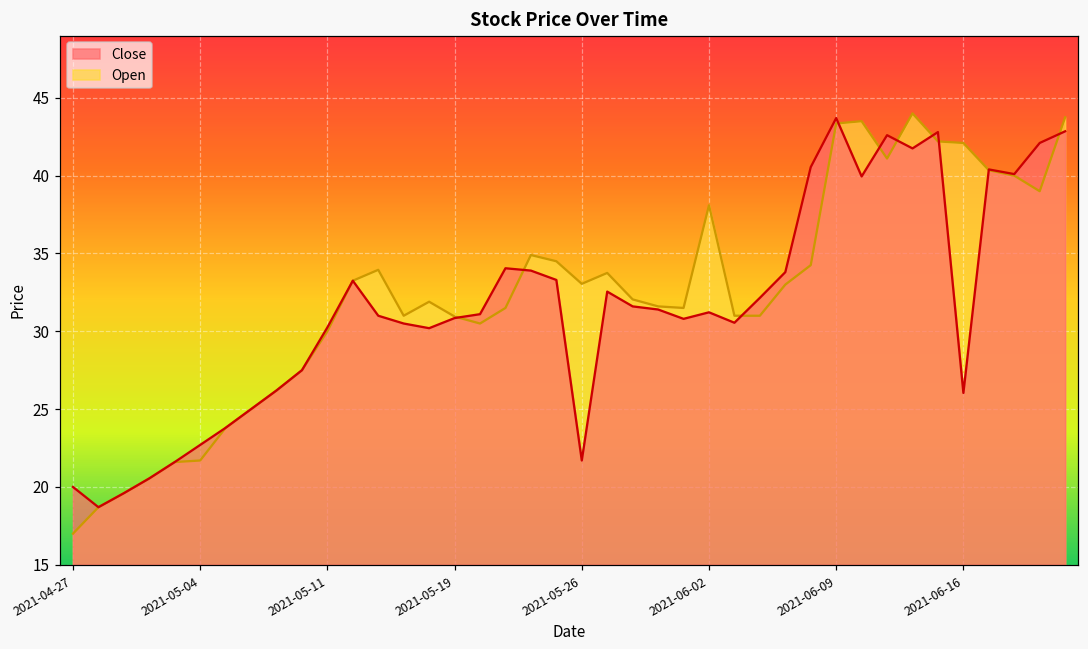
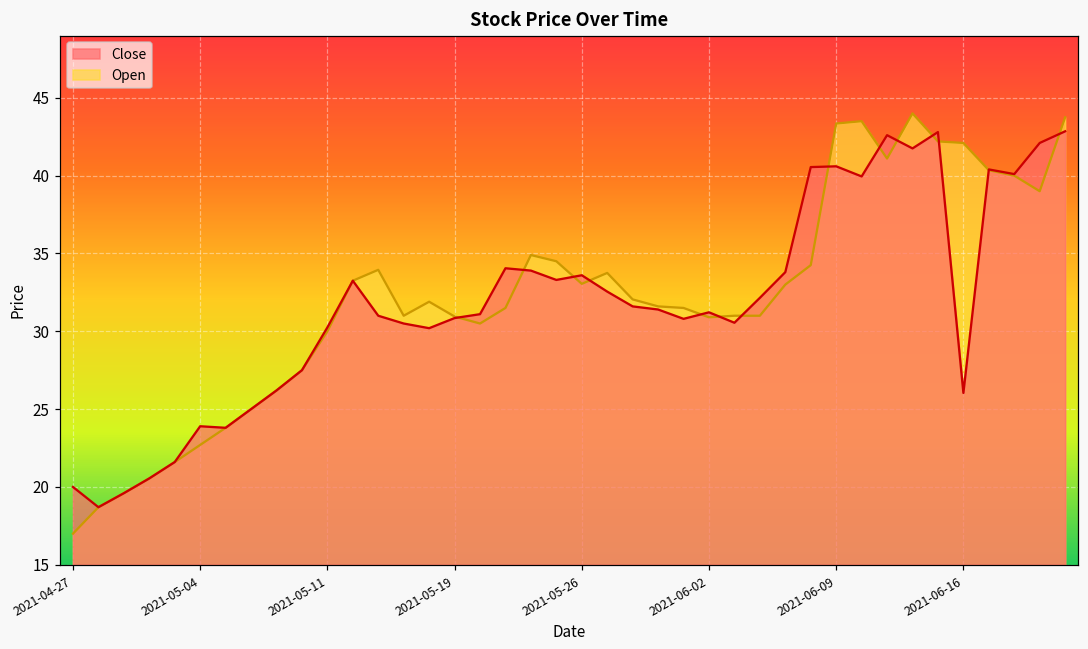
Close, 2021-05-04: 22.7 -> 23.9
Open, 2021-05-04: 21.7 -> 22.7
Close, 2021-05-26: 21.7 -> 33.6
Open, 2021-06-02: 38.1 -> 30.9
Close, 2021-06-09: 43.7 -> 40.6
